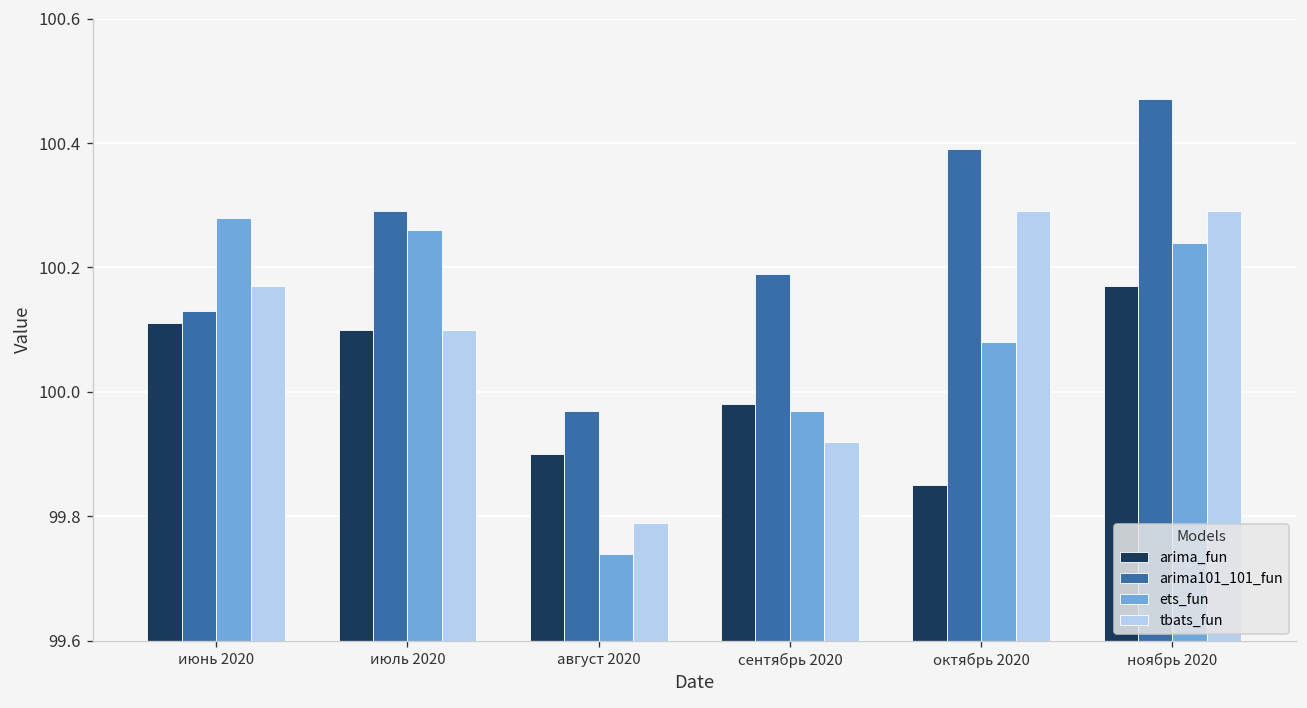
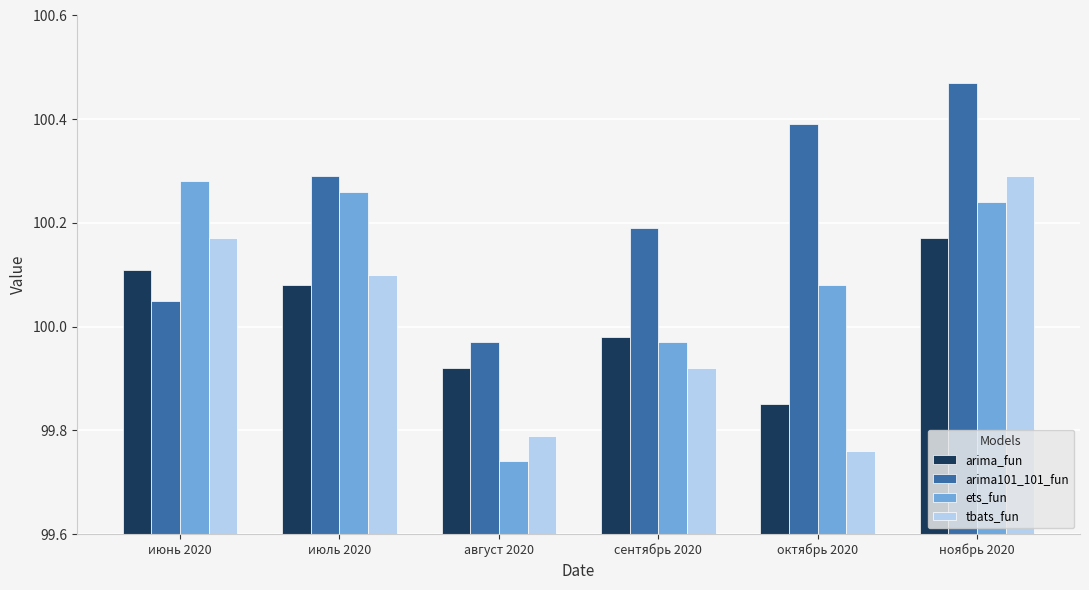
arima101_101_fun, июнь 2020: 100.13 -> 100.05
arima_fun, июль 2020: 100.10 -> 100.08
arima_fun, август 2020: 99.90 -> 99.92
tbats_fun, октябрь 2020: 100.29 -> 99.76
